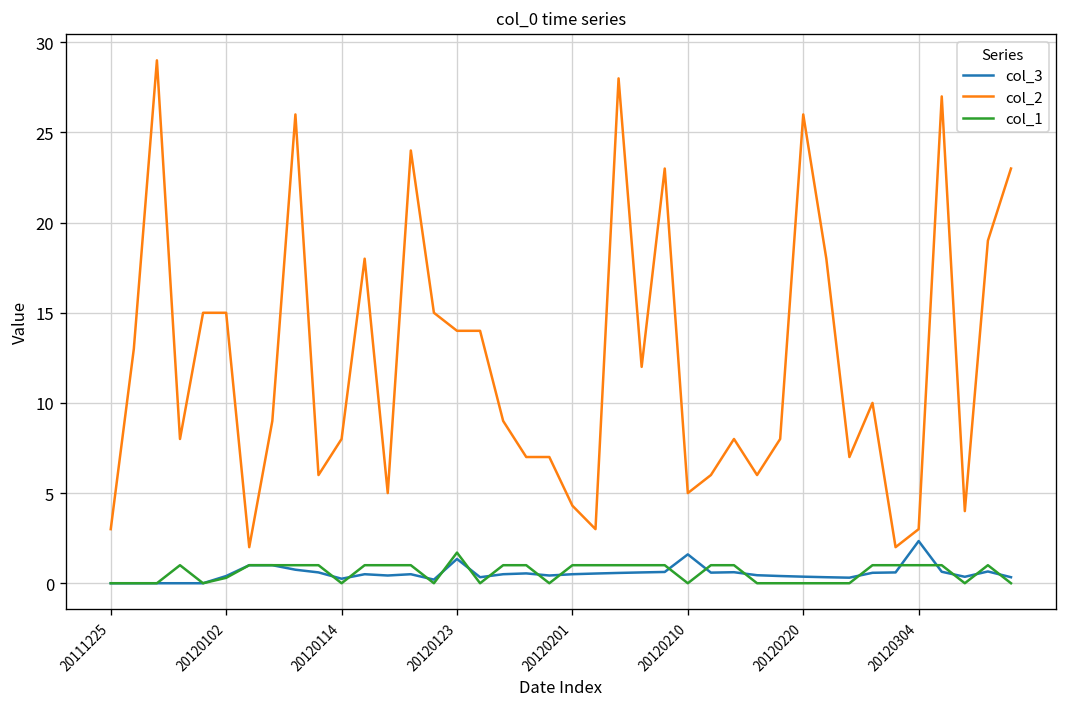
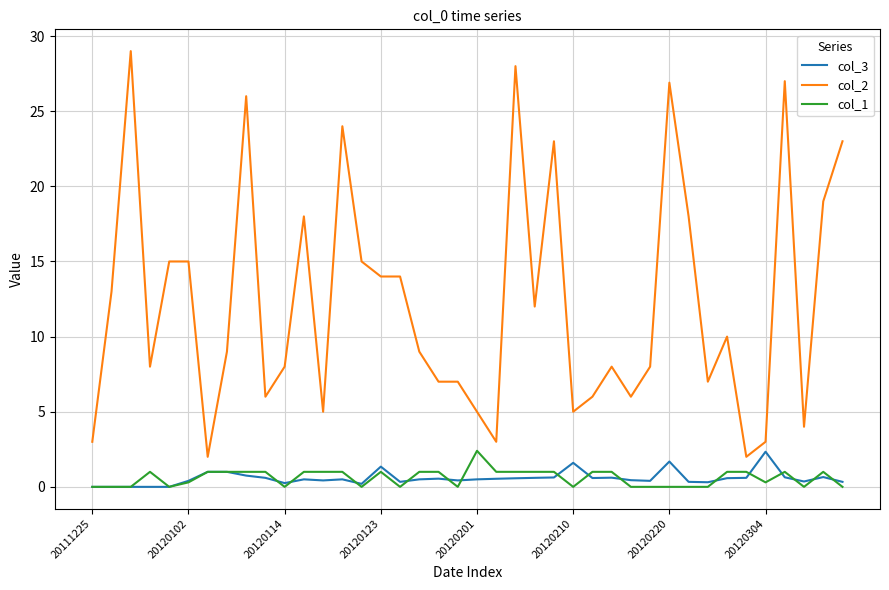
col_1, 20120123: 1.7 -> 1.0
col_2, 20120201: 4.3 -> 5.0
col_1, 20120201: 1.0 -> 2.4
col_3, 20120220: 0.4 -> 1.7
col_2, 20120220: 26.0 -> 26.9
col_1, 20120304: 1.0 -> 0.3
